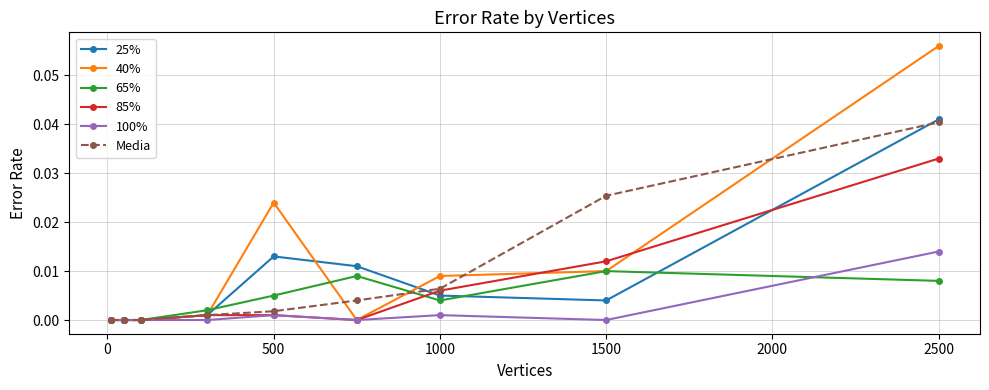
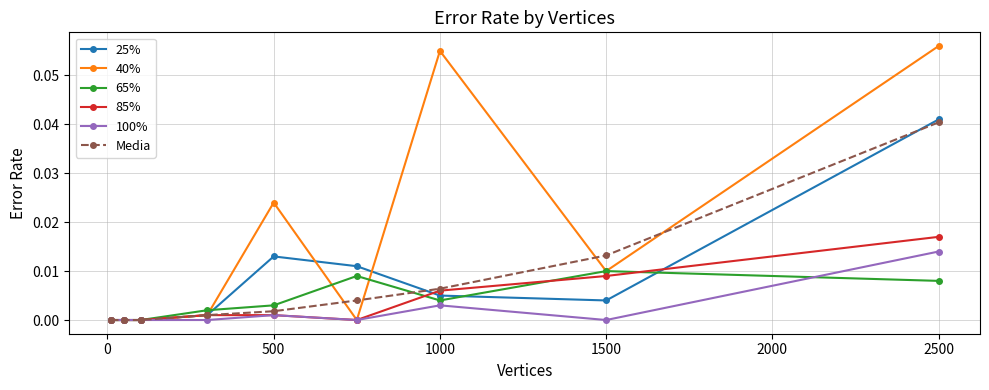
65%, 500: 0.005 -> 0.003
40%, 1000: 0.009 -> 0.055
100%, 1000: 0.001 -> 0.003
85%, 1500: 0.012 -> 0.009
Media, 1500: 0.025 -> 0.013
85%, 2500: 0.033 -> 0.017
